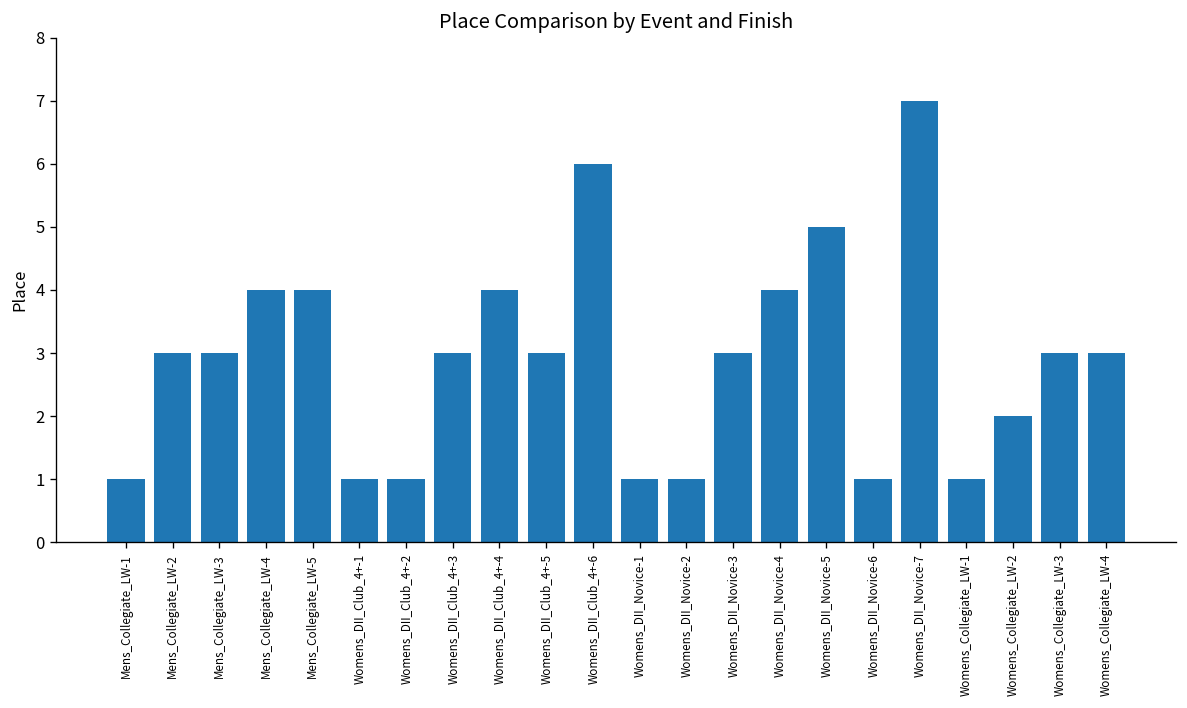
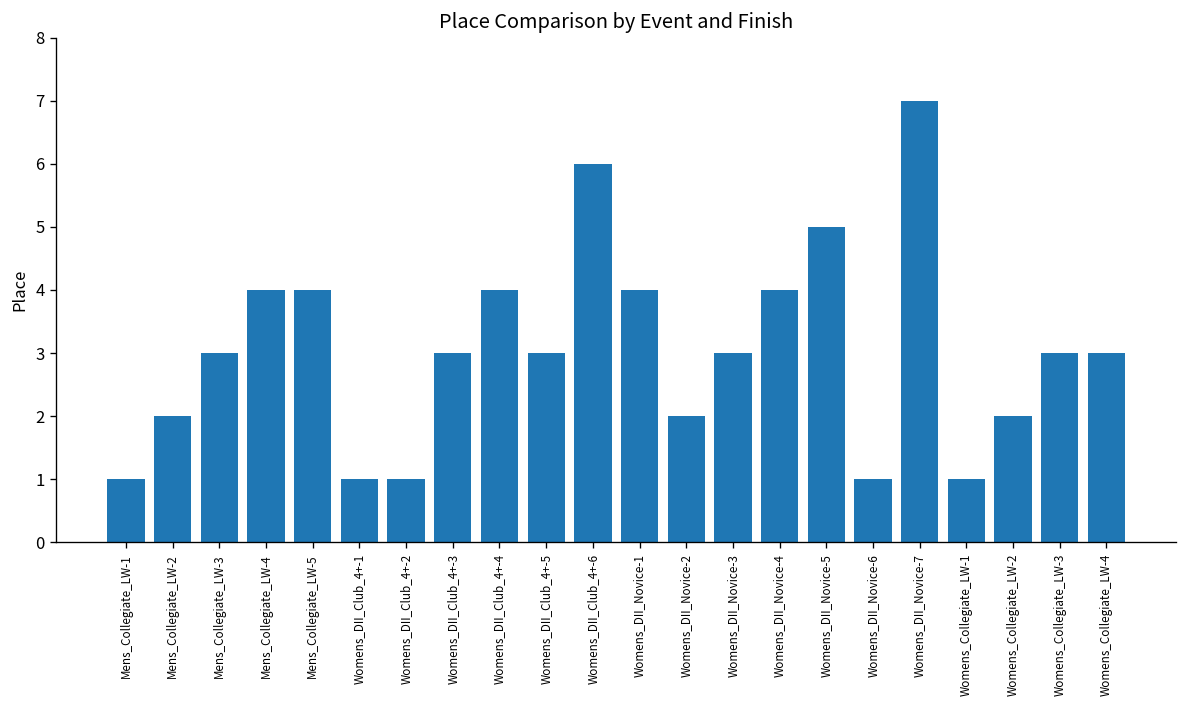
Mens_Collegiate_LW-2: 3 -> 2
Womens_DII_Novice-1: 1 -> 4
Womens_DII_Novice-2: 1 -> 2
